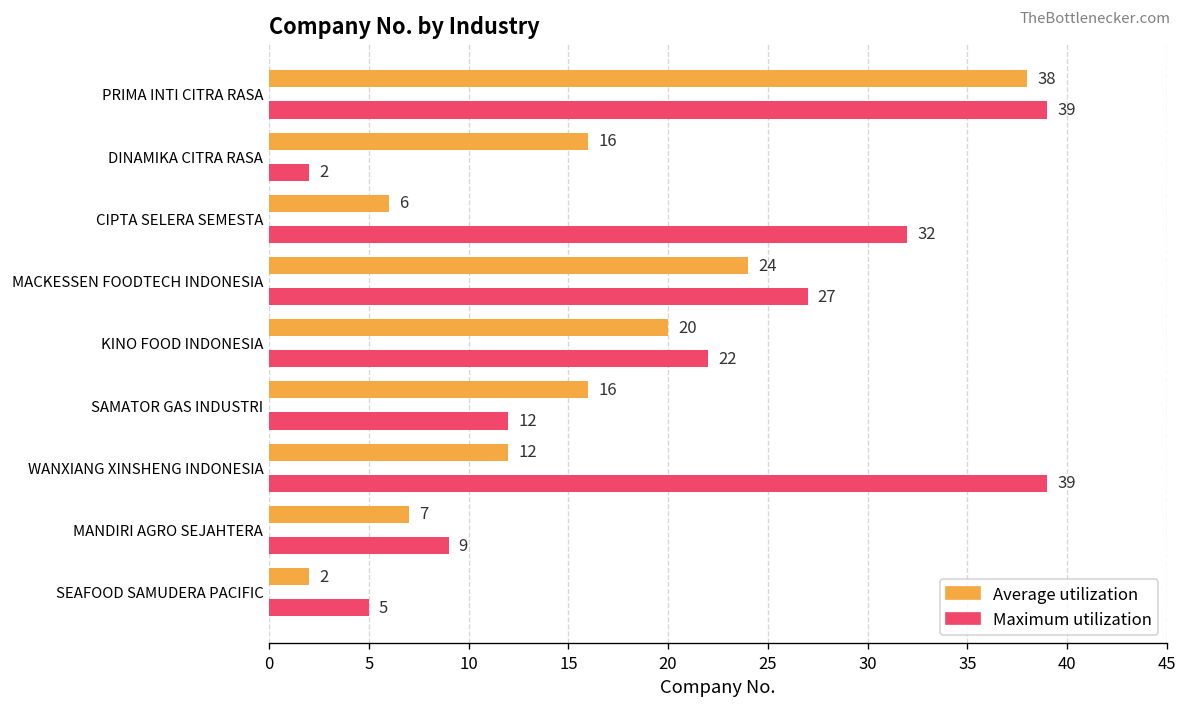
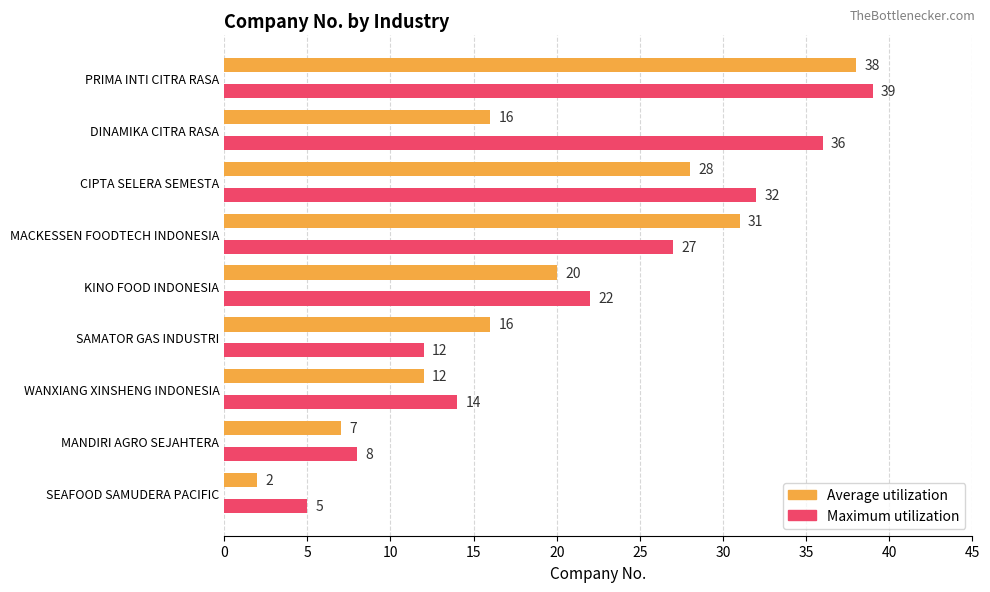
Maximum utilization, DINAMIKA CITRA RASA: 2 -> 36
Average utilization, CIPTA SELERA SEMESTA: 6 -> 28
Average utilization, MACKESSEN FOODTECH INDONESIA: 24 -> 31
Maximum utilization, WANXIANG XINSHENG INDONESIA: 39 -> 14
Maximum utilization, MANDIRI AGRO SEJAHTERA: 9 -> 8
